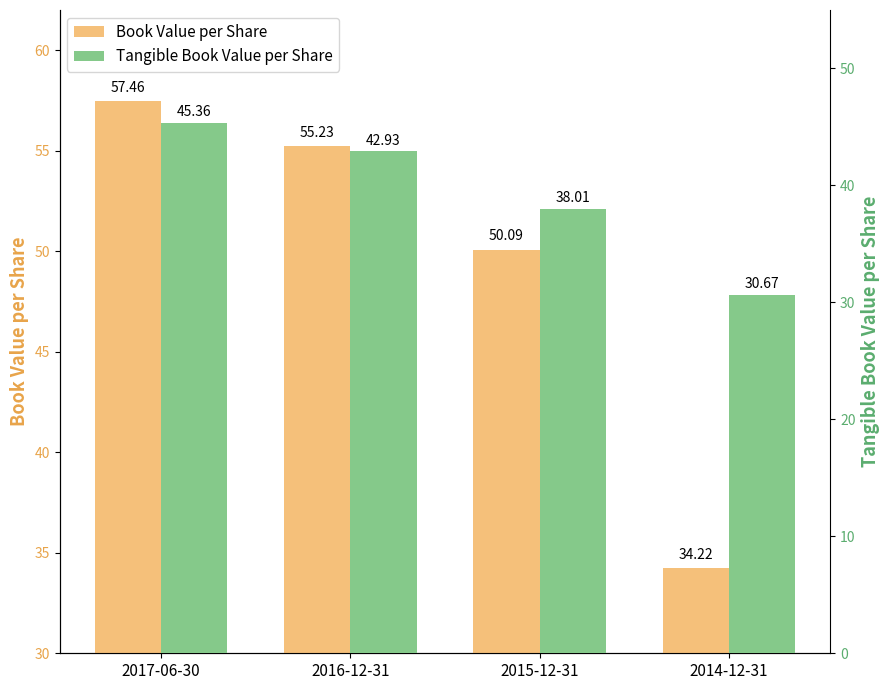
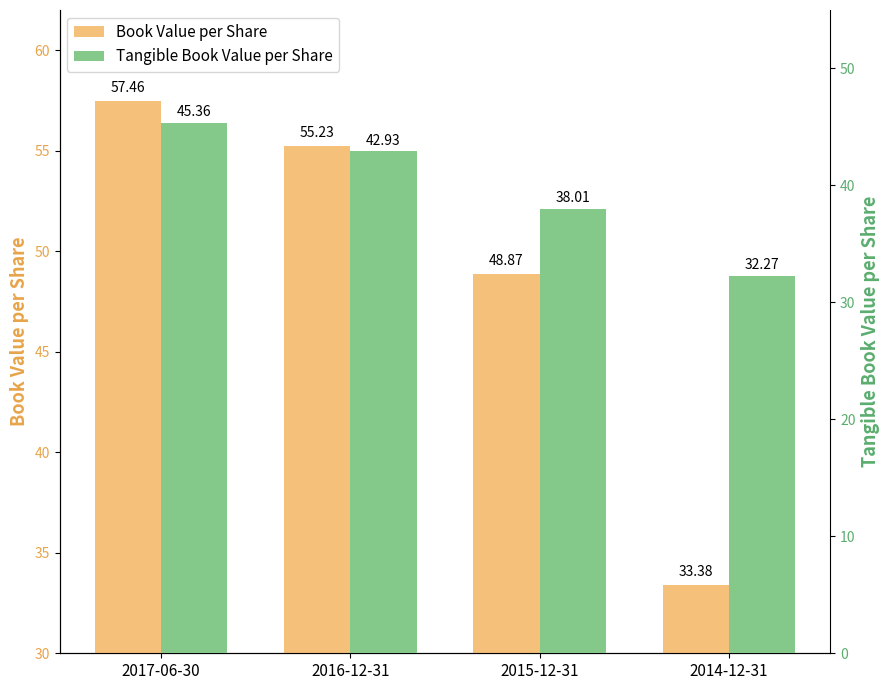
Book Value per Share, 2015-12-31: 50.09 -> 48.87
Book Value per Share, 2014-12-31: 34.22 -> 33.38
Tangible Book Value per Share, 2014-12-31: 30.67 -> 32.27
